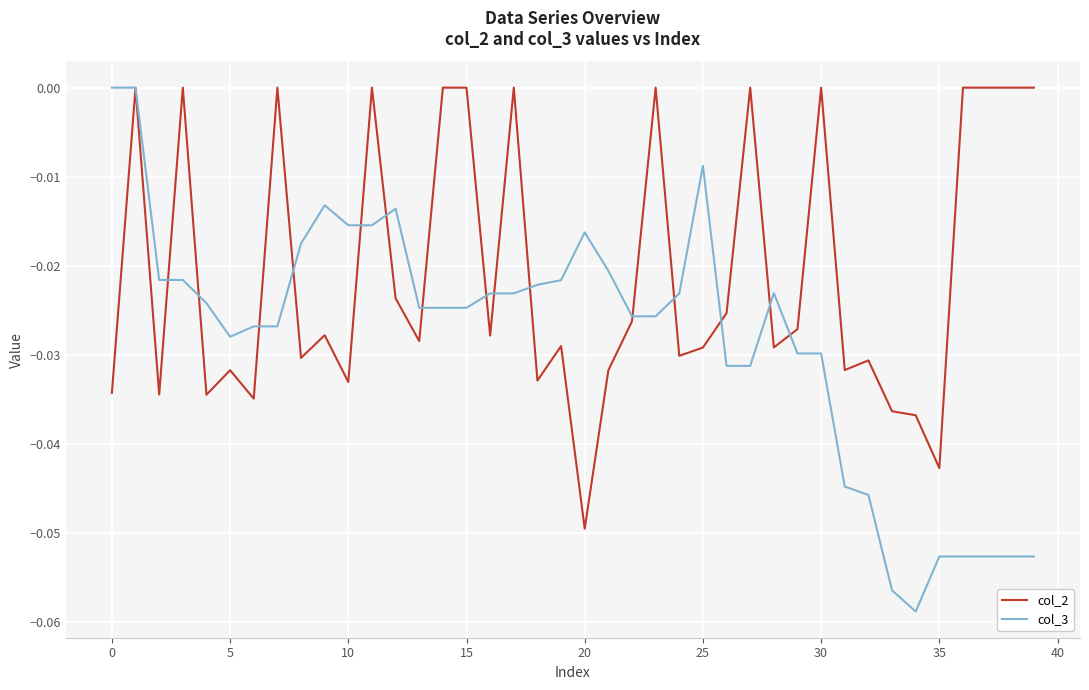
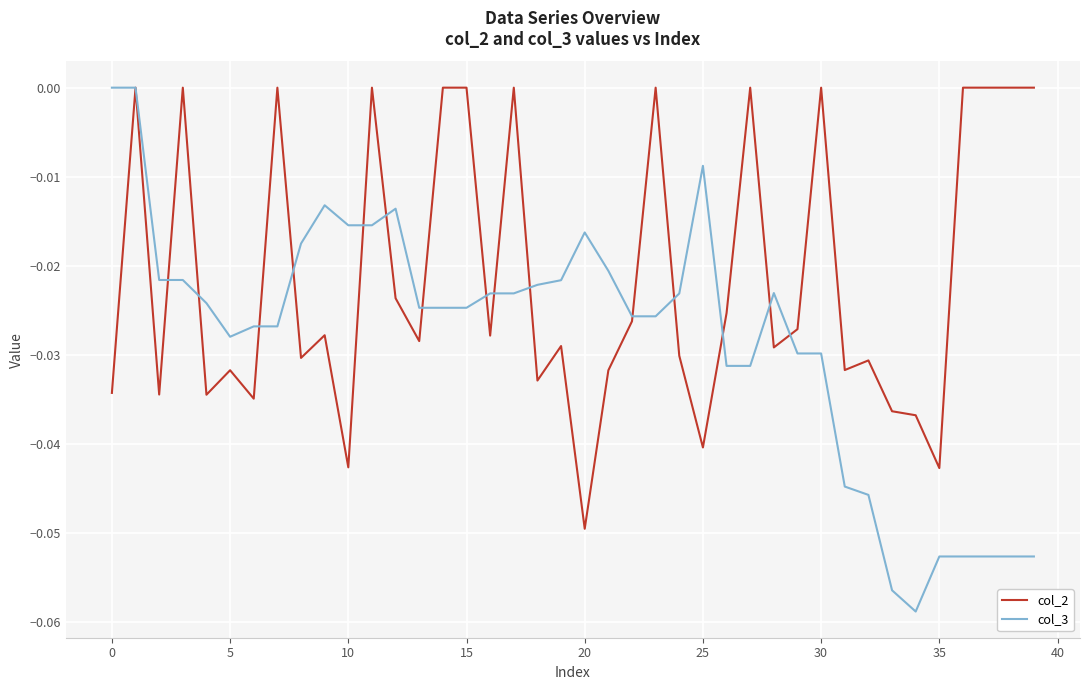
col_2, 10: -0.033 -> -0.043
col_2, 25: -0.029 -> -0.040
